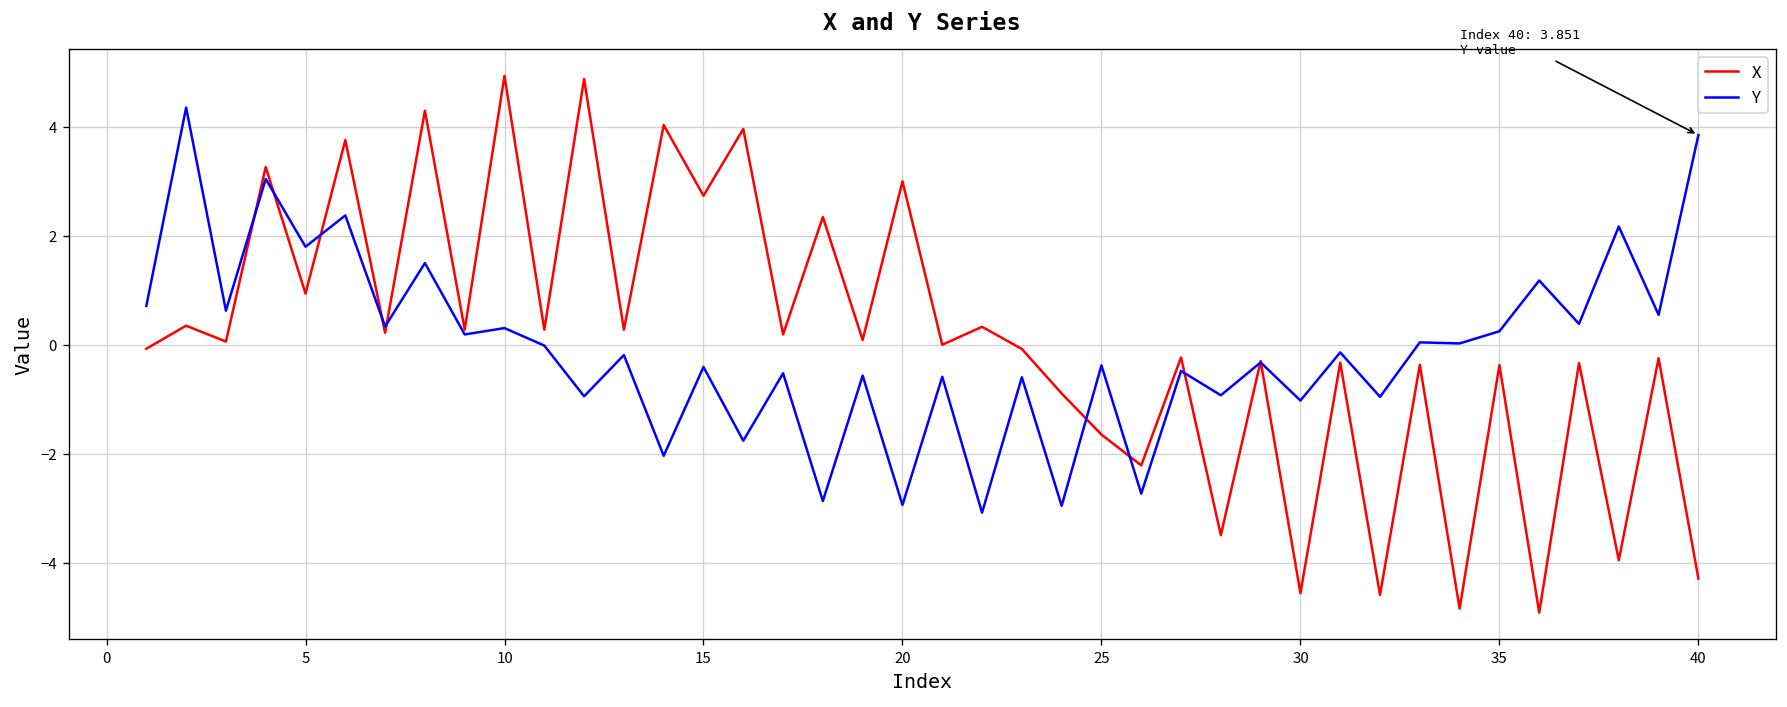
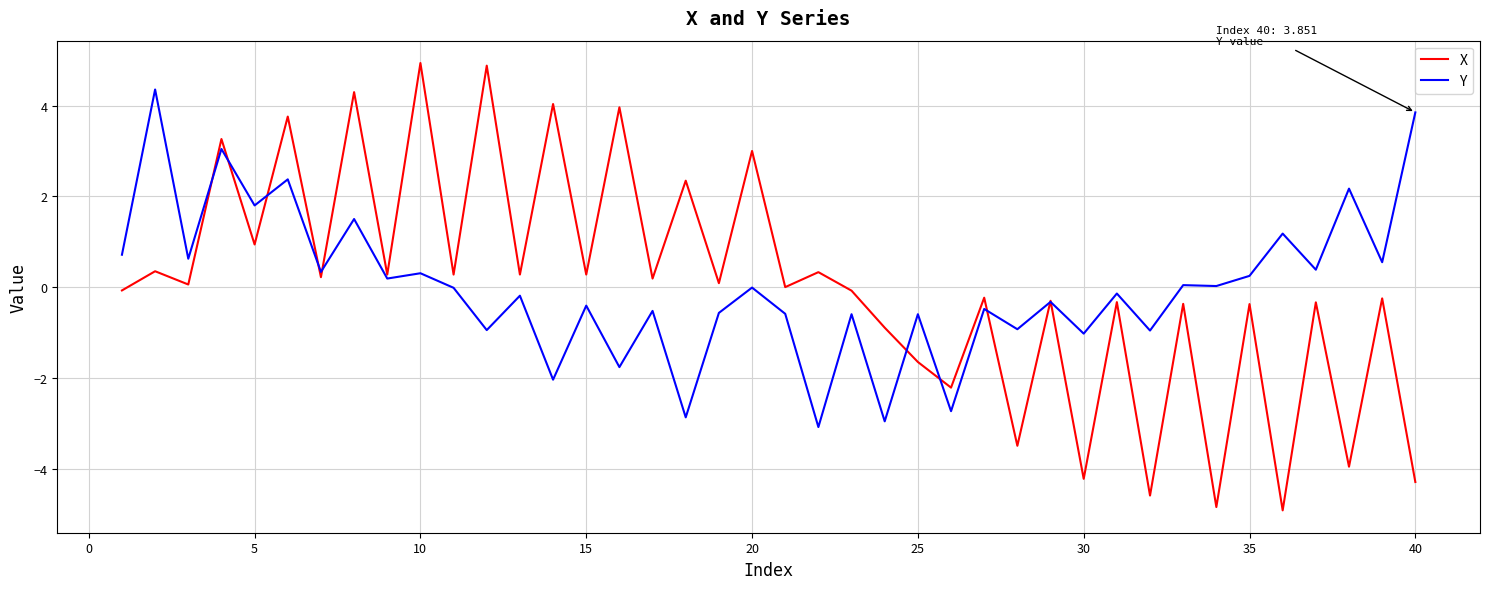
X, 15: 2.7 -> 0.3
Y, 20: -2.9 -> 0.0
Y, 25: -0.4 -> -0.6
X, 30: -4.6 -> -4.2
